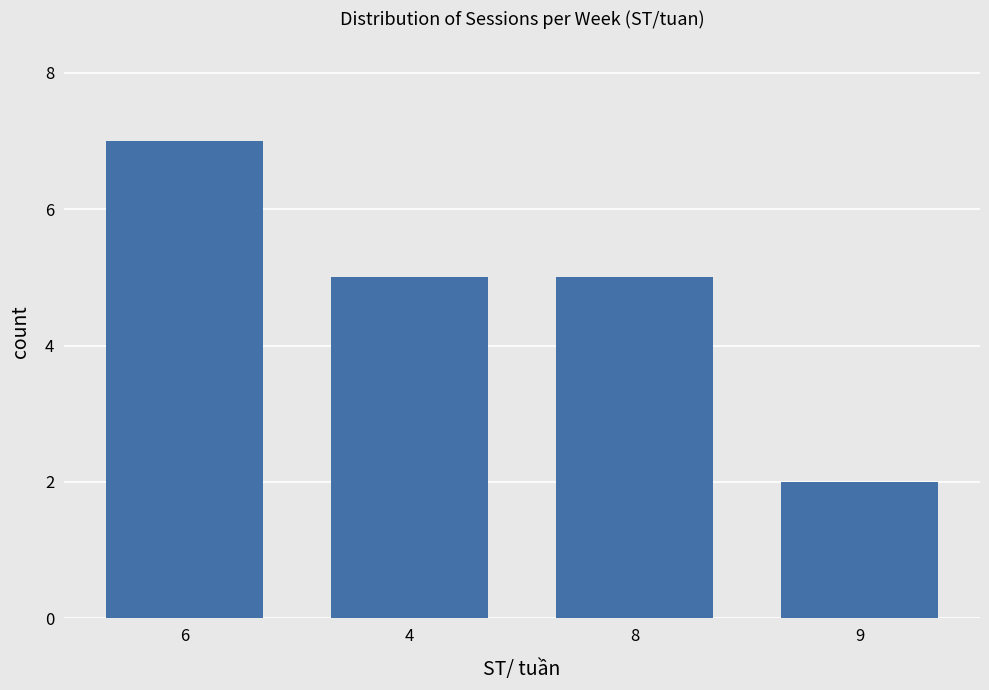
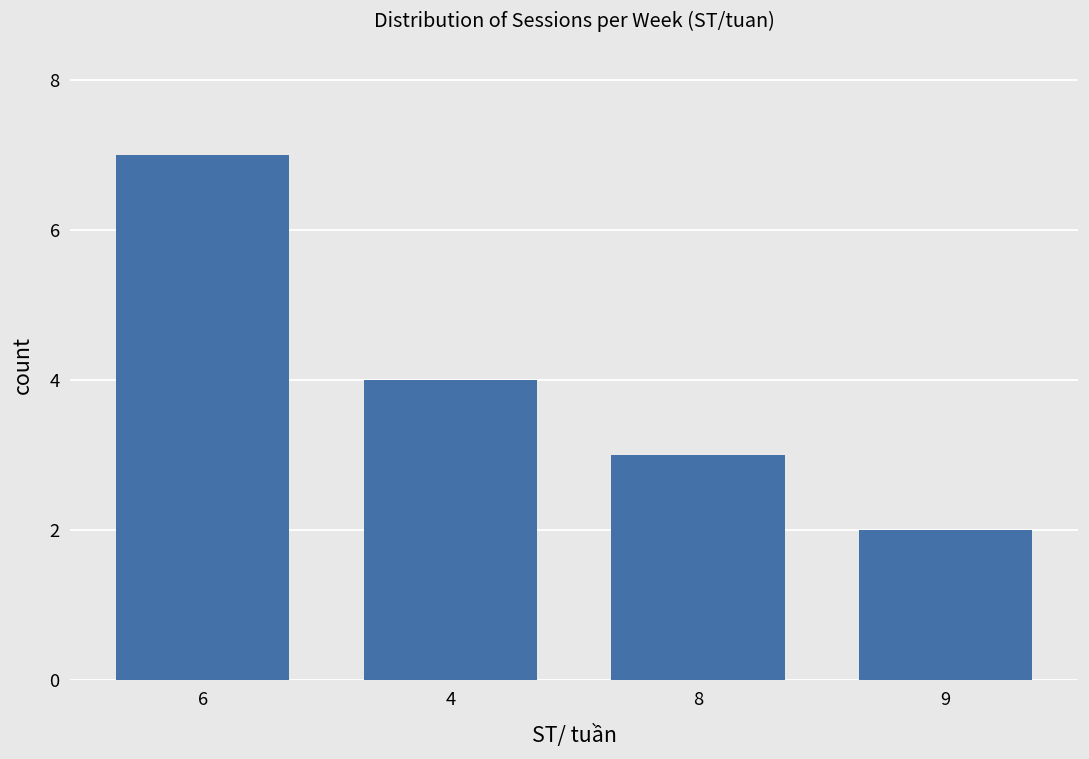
4: 5 -> 4
8: 5 -> 3
